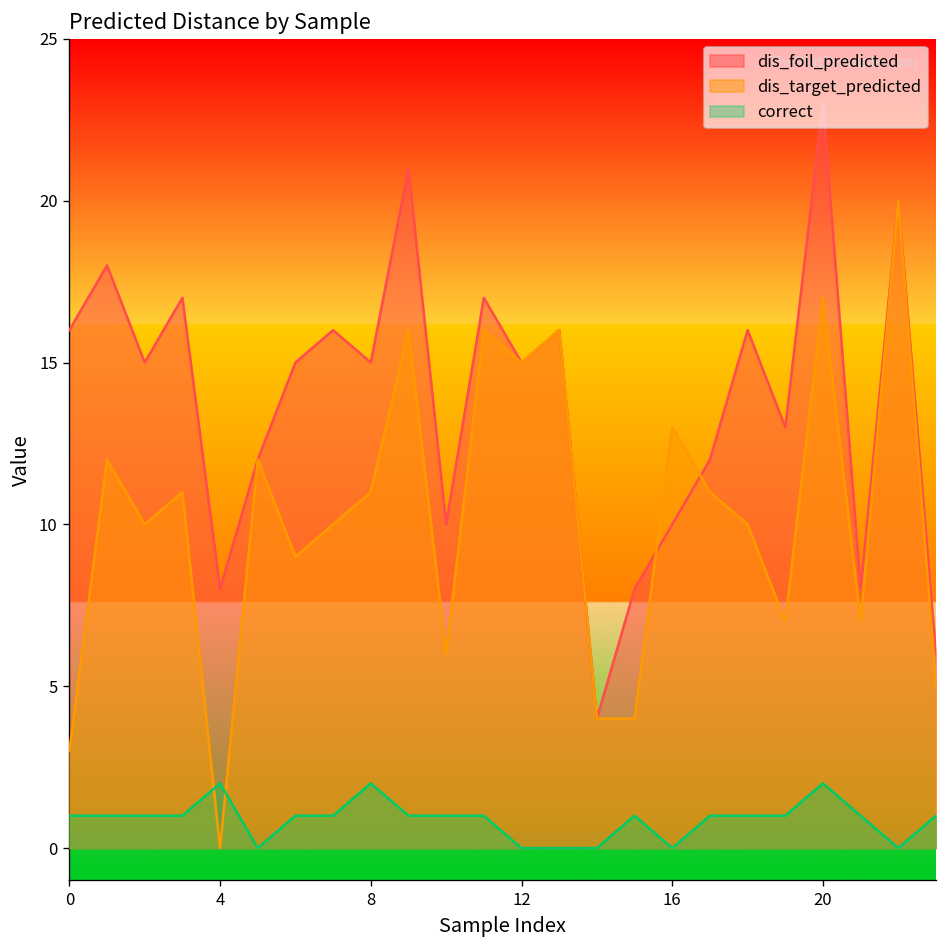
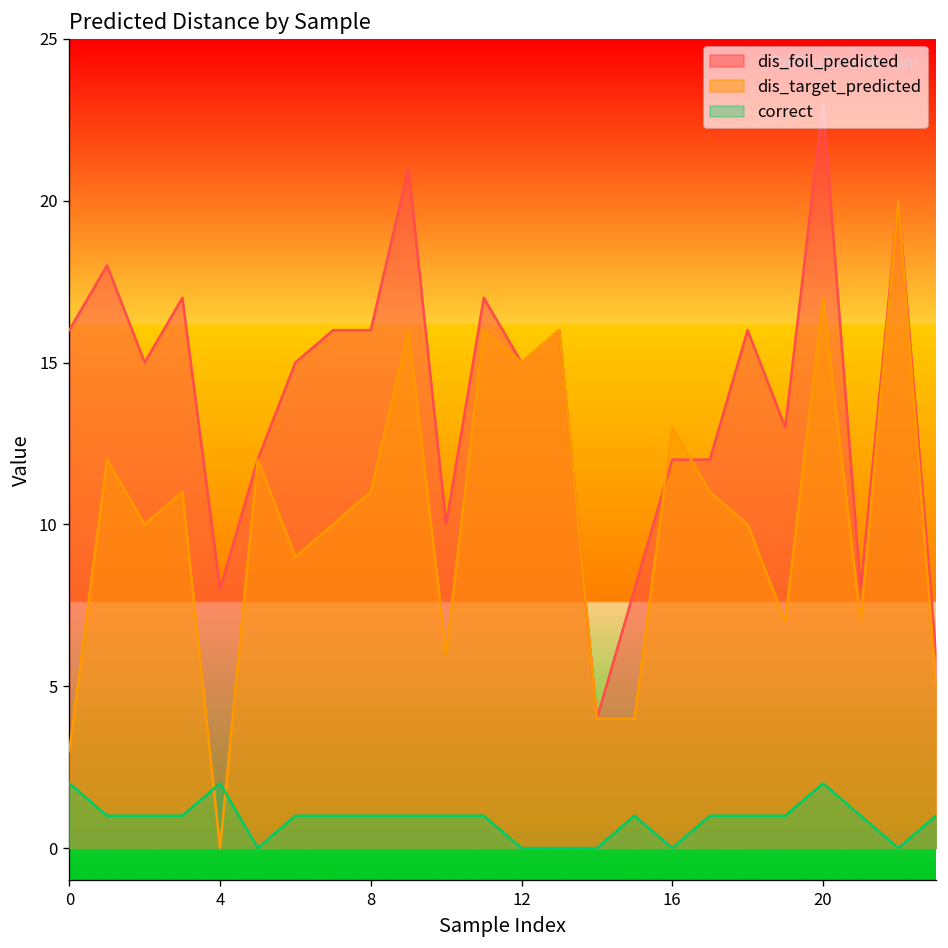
correct, 0: 1 -> 2
dis_foil_predicted, 8: 15 -> 16
correct, 8: 2 -> 1
dis_foil_predicted, 16: 10 -> 12
